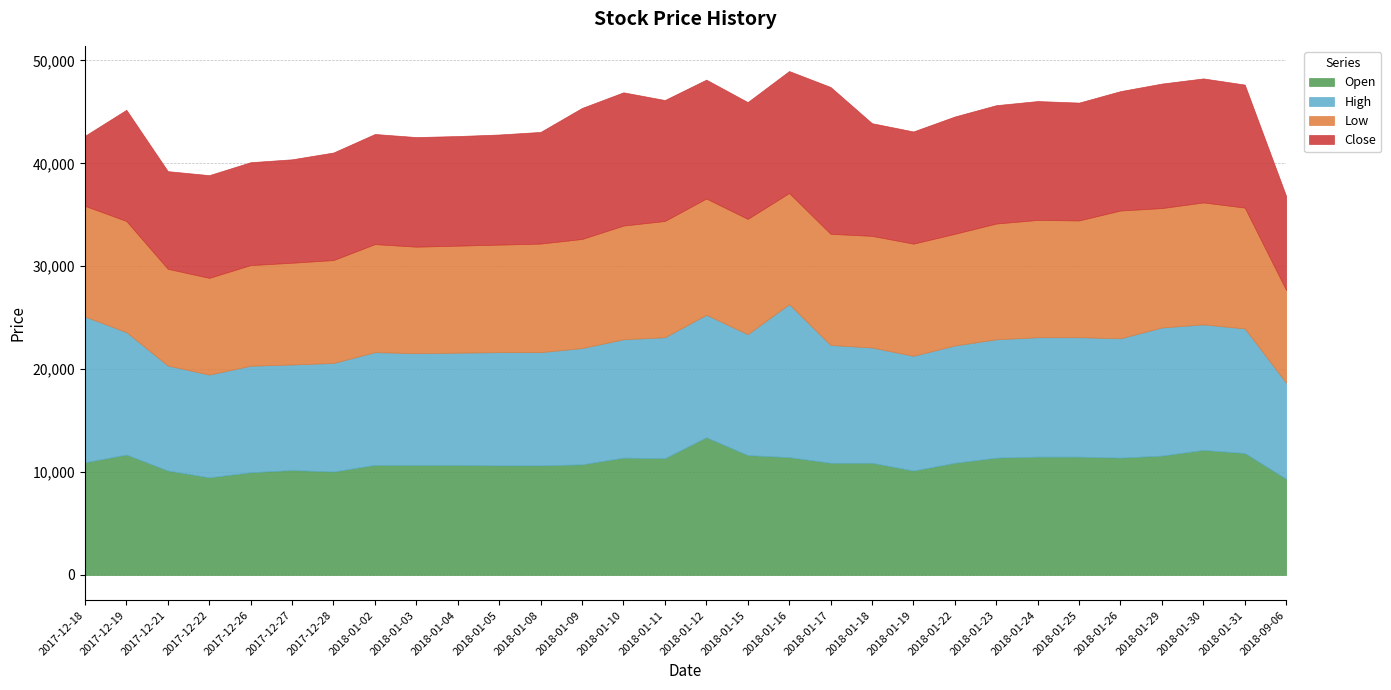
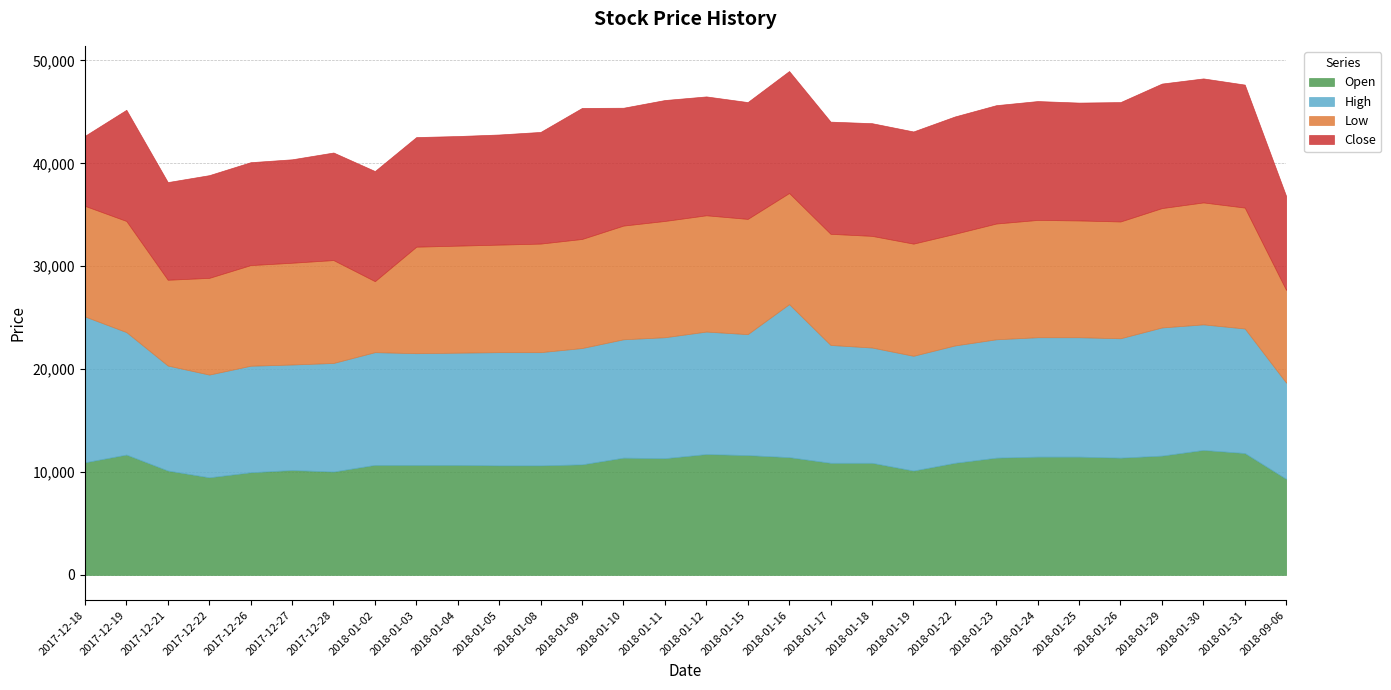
Low, 2017-12-21: 9,400 -> 8,300
Low, 2018-01-02: 10,500 -> 6,900
Close, 2018-01-10: 12,900 -> 11,500
Open, 2018-01-12: 13,400 -> 11,800
Close, 2018-01-17: 14,300 -> 10,900
Low, 2018-01-26: 12,400 -> 11,400
